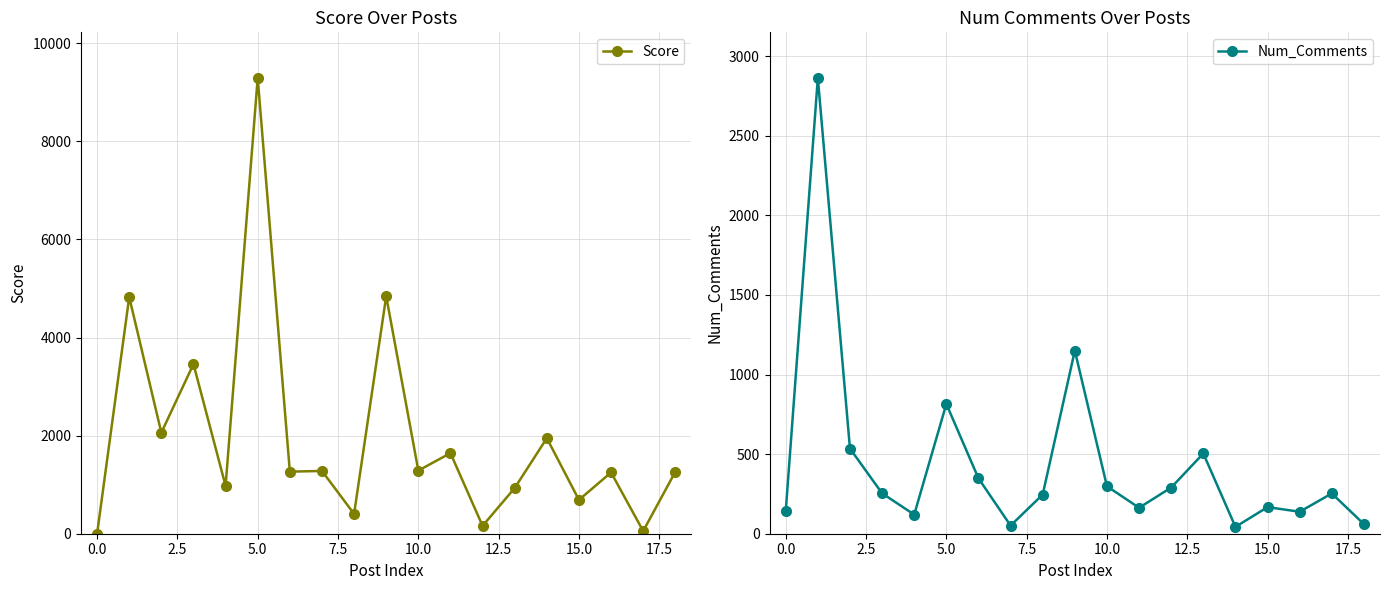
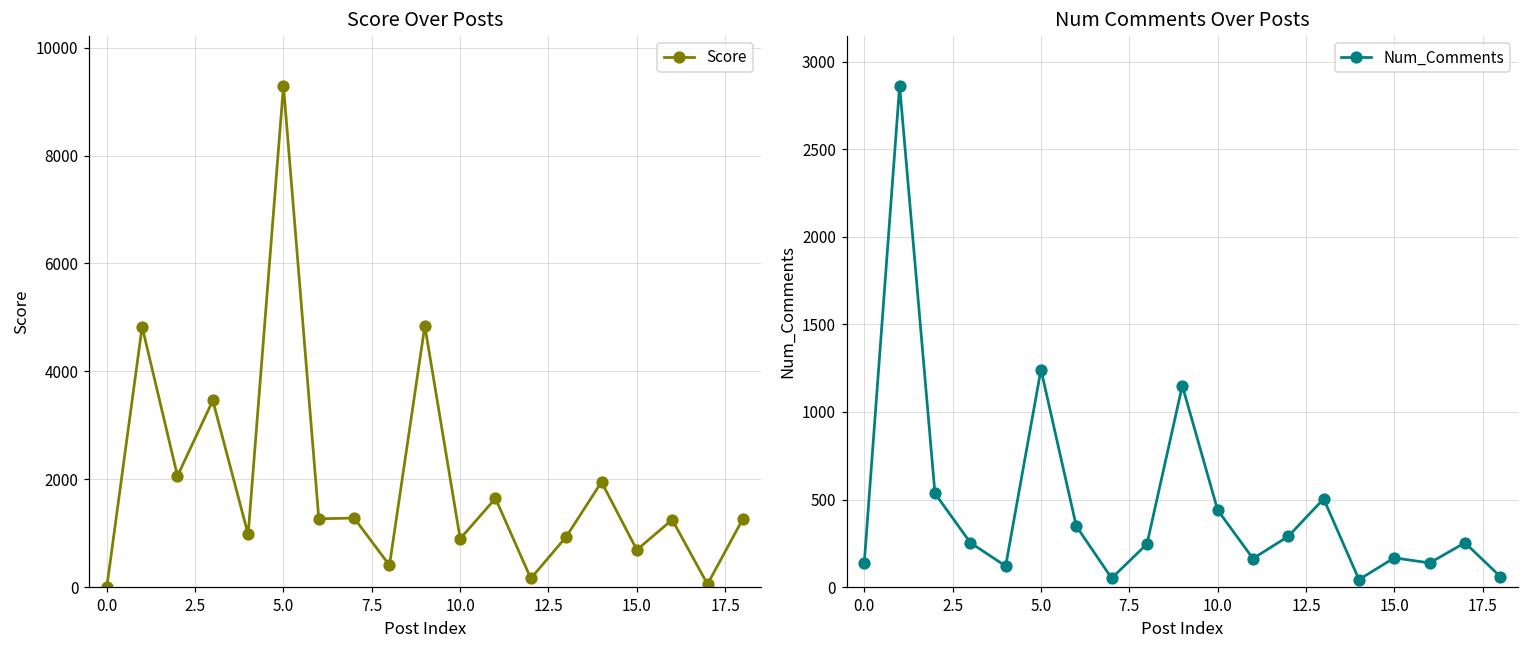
Score Over Posts, 10.0: 1300 -> 900
Num Comments Over Posts, 5.0: 820 -> 1240
Num Comments Over Posts, 10.0: 300 -> 440
